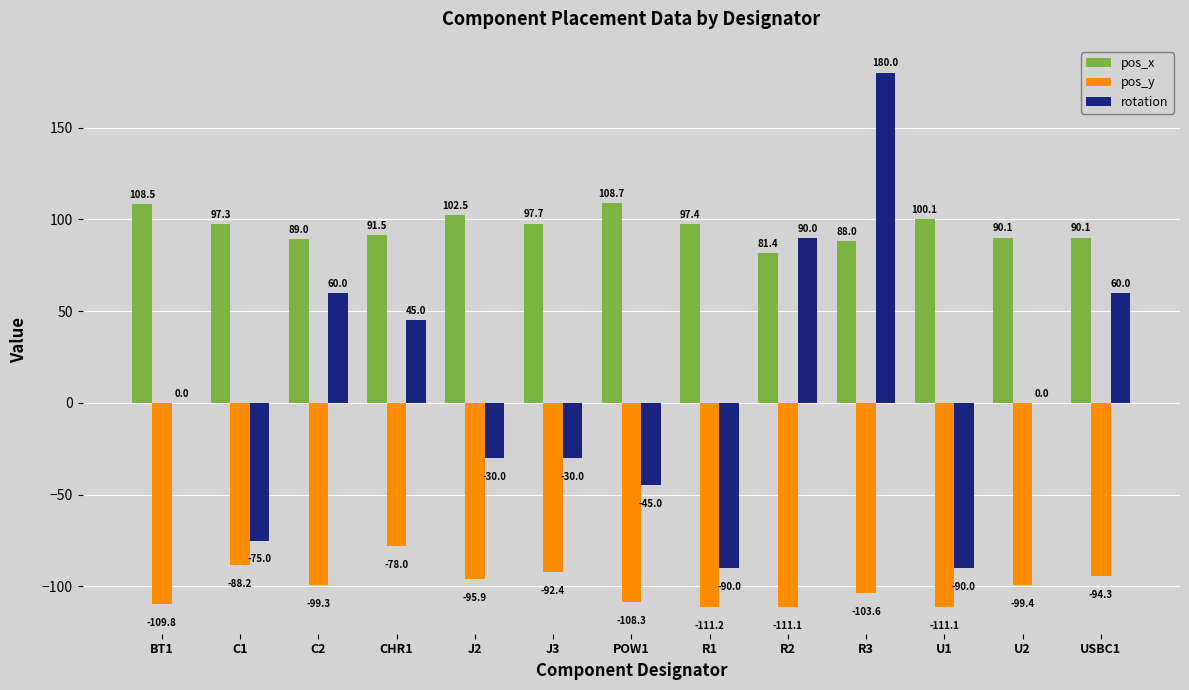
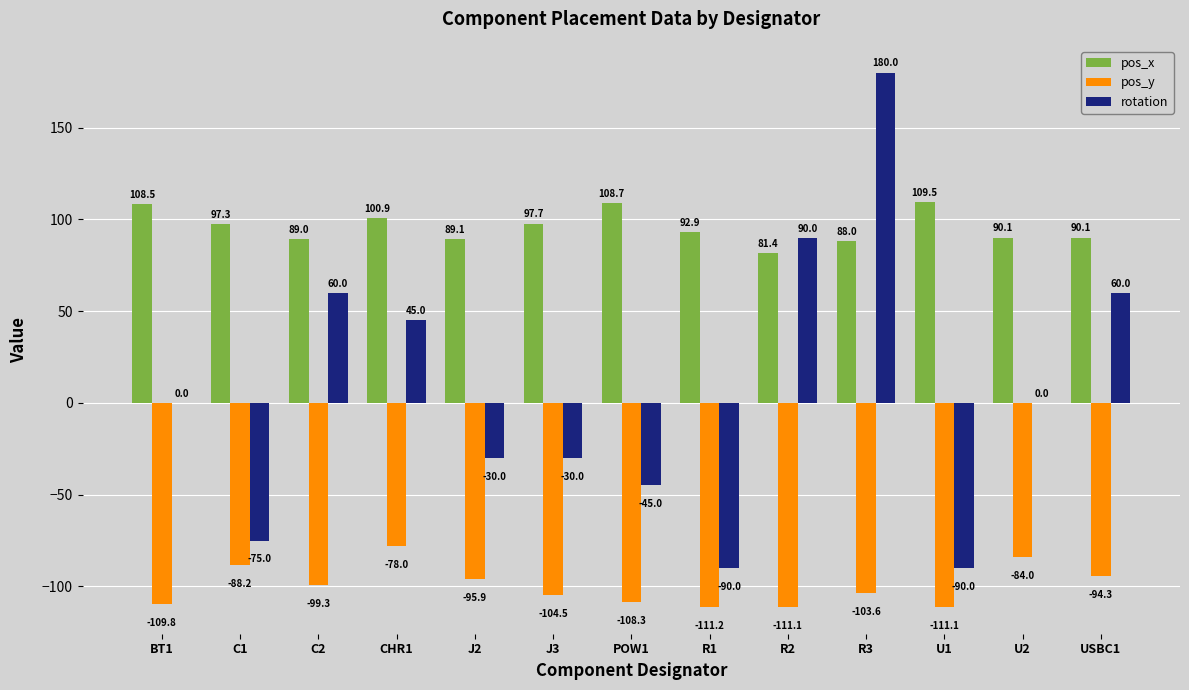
pos_x, CHR1: 91.5 -> 100.9
pos_x, J2: 102.5 -> 89.1
pos_y, J3: -92.4 -> -104.5
pos_x, R1: 97.4 -> 92.9
pos_x, U1: 100.1 -> 109.5
pos_y, U2: -99.4 -> -84.0
